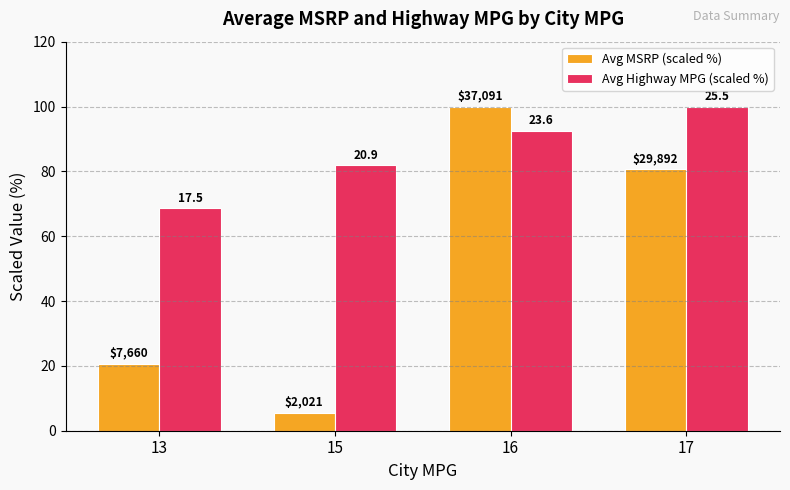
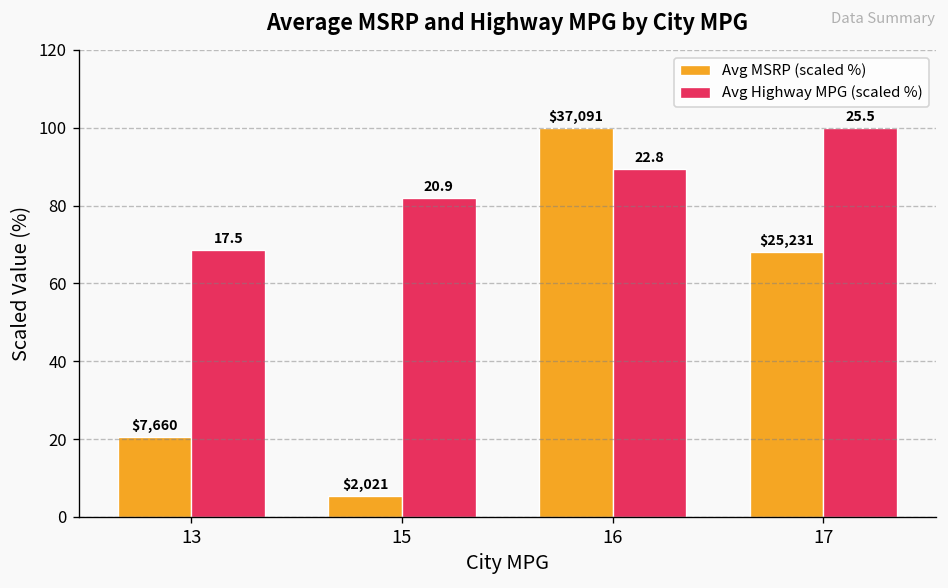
Avg Highway MPG (scaled %), 16: 23.6 -> 22.8
Avg MSRP (scaled %), 17: $29,892 -> $25,231
